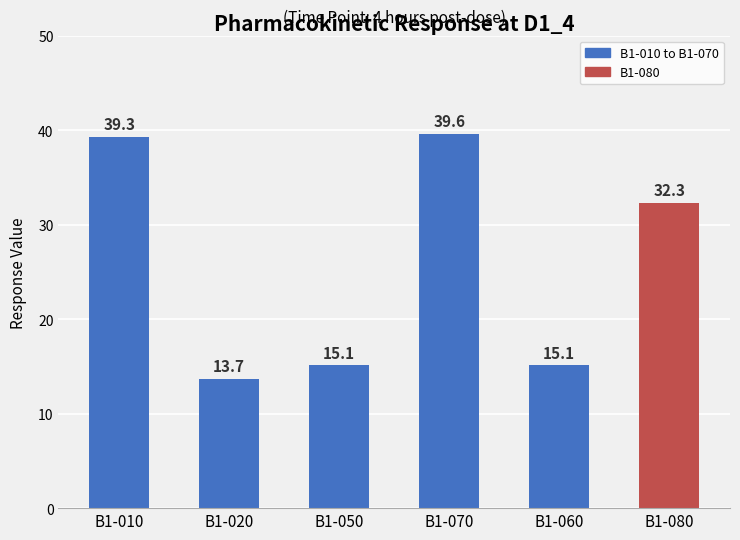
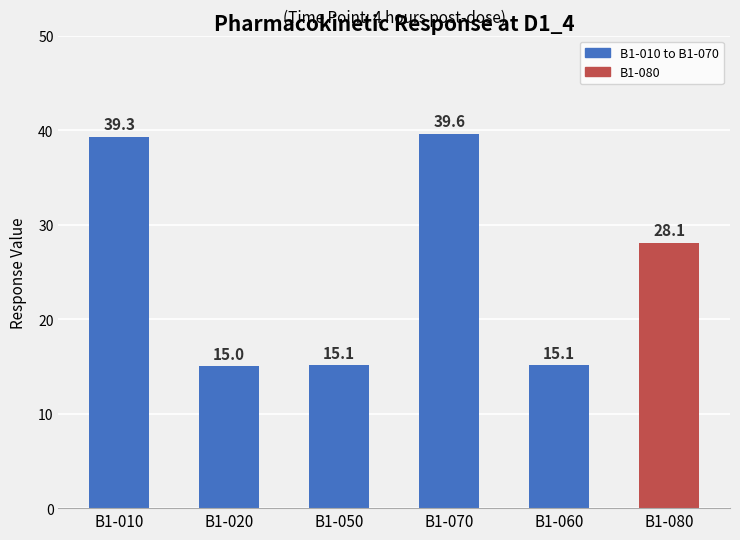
B1-020: 13.7 -> 15.0
B1-080: 32.3 -> 28.1
